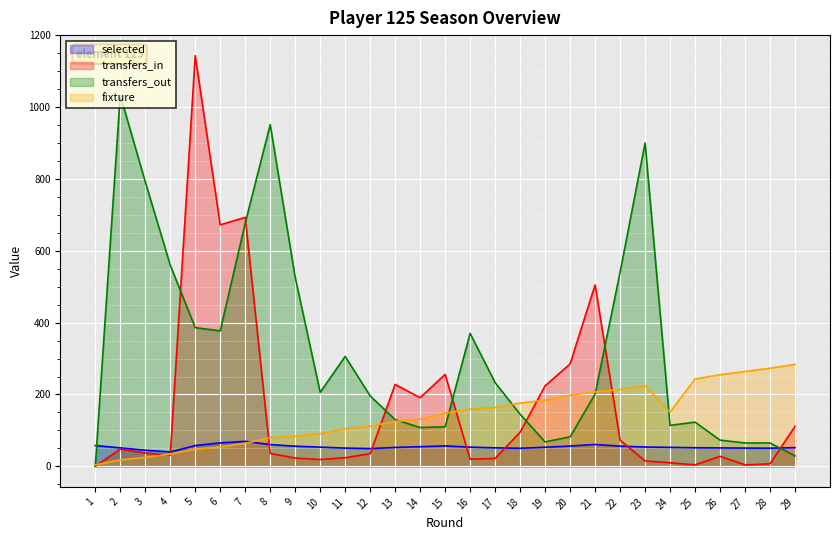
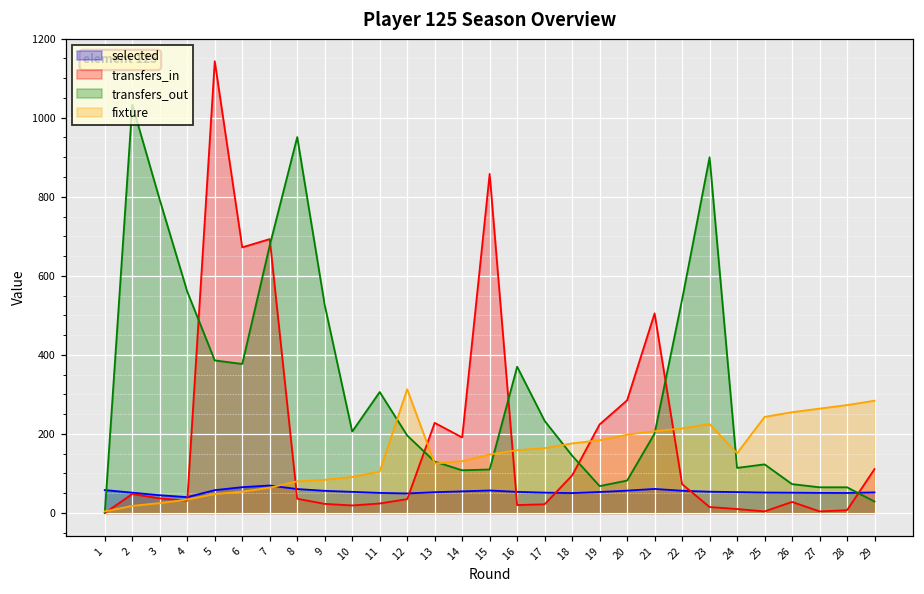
fixture, 12: 110 -> 310
transfers_in, 15: 260 -> 860
